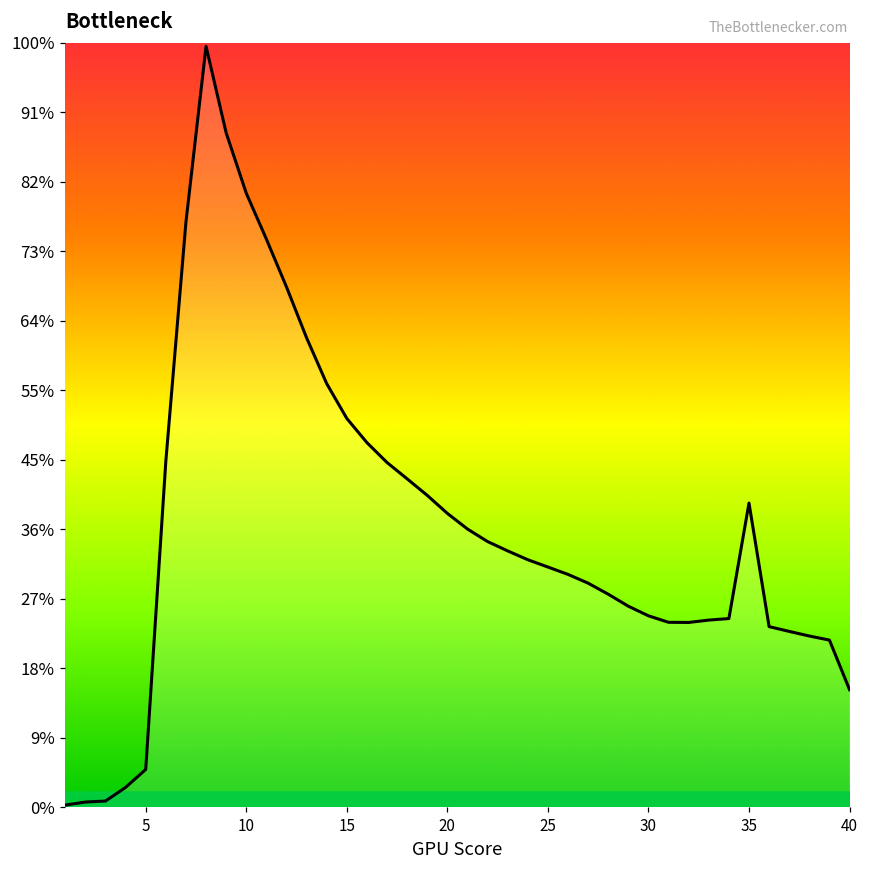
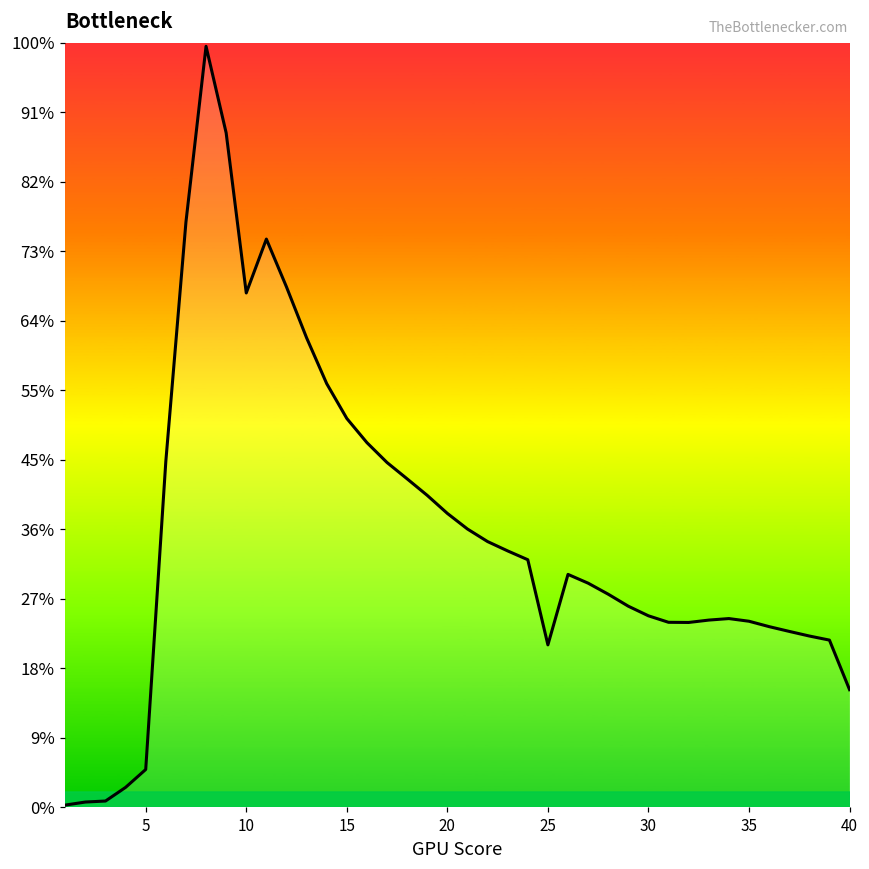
10: 80% -> 67%
25: 31% -> 21%
35: 40% -> 24%
